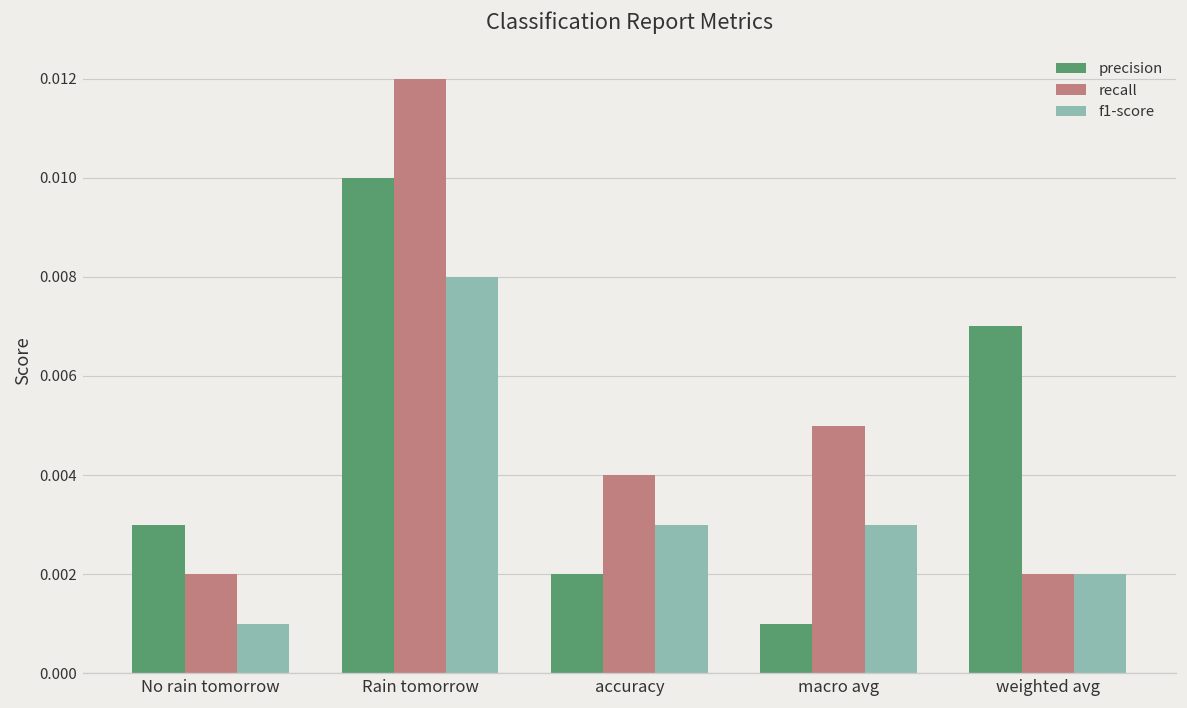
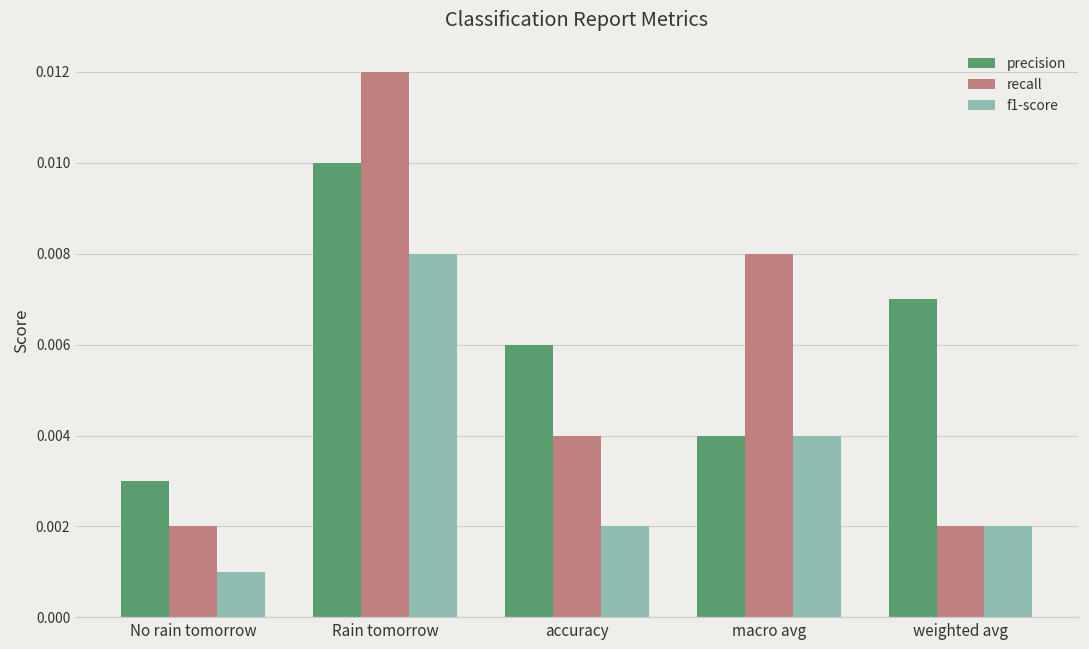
precision, accuracy: 0.002 -> 0.006
f1-score, accuracy: 0.003 -> 0.002
precision, macro avg: 0.001 -> 0.004
recall, macro avg: 0.005 -> 0.008
f1-score, macro avg: 0.003 -> 0.004
